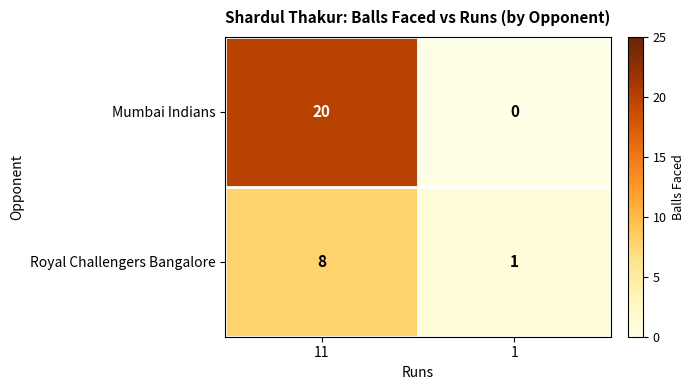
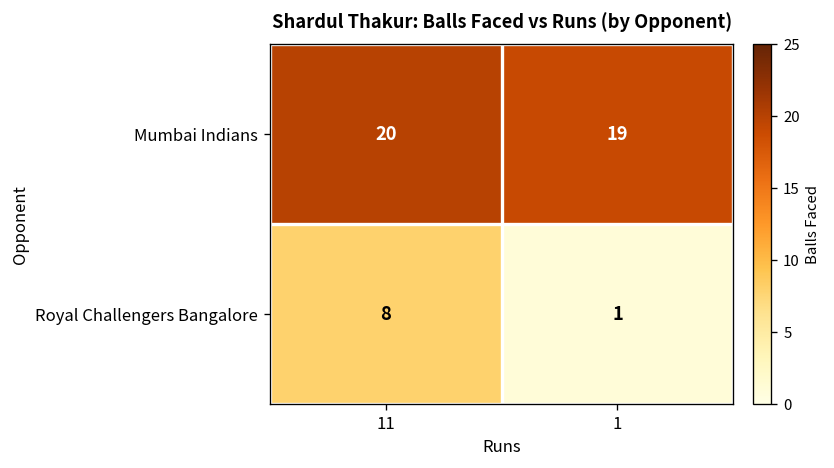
Mumbai Indians, 1: 0 -> 19
